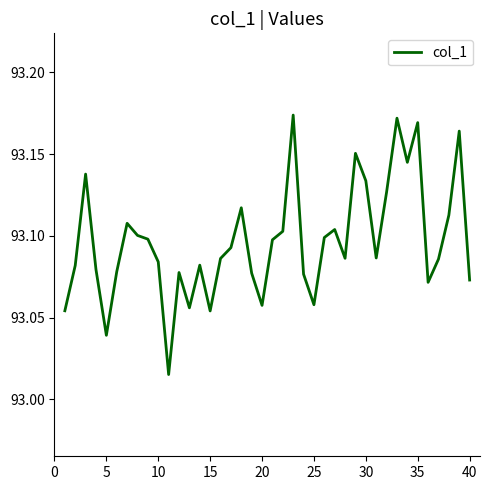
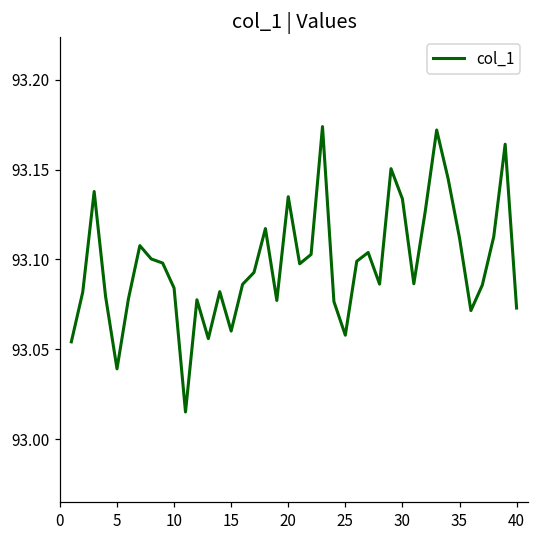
15: 93.054 -> 93.060
20: 93.058 -> 93.135
35: 93.169 -> 93.112
